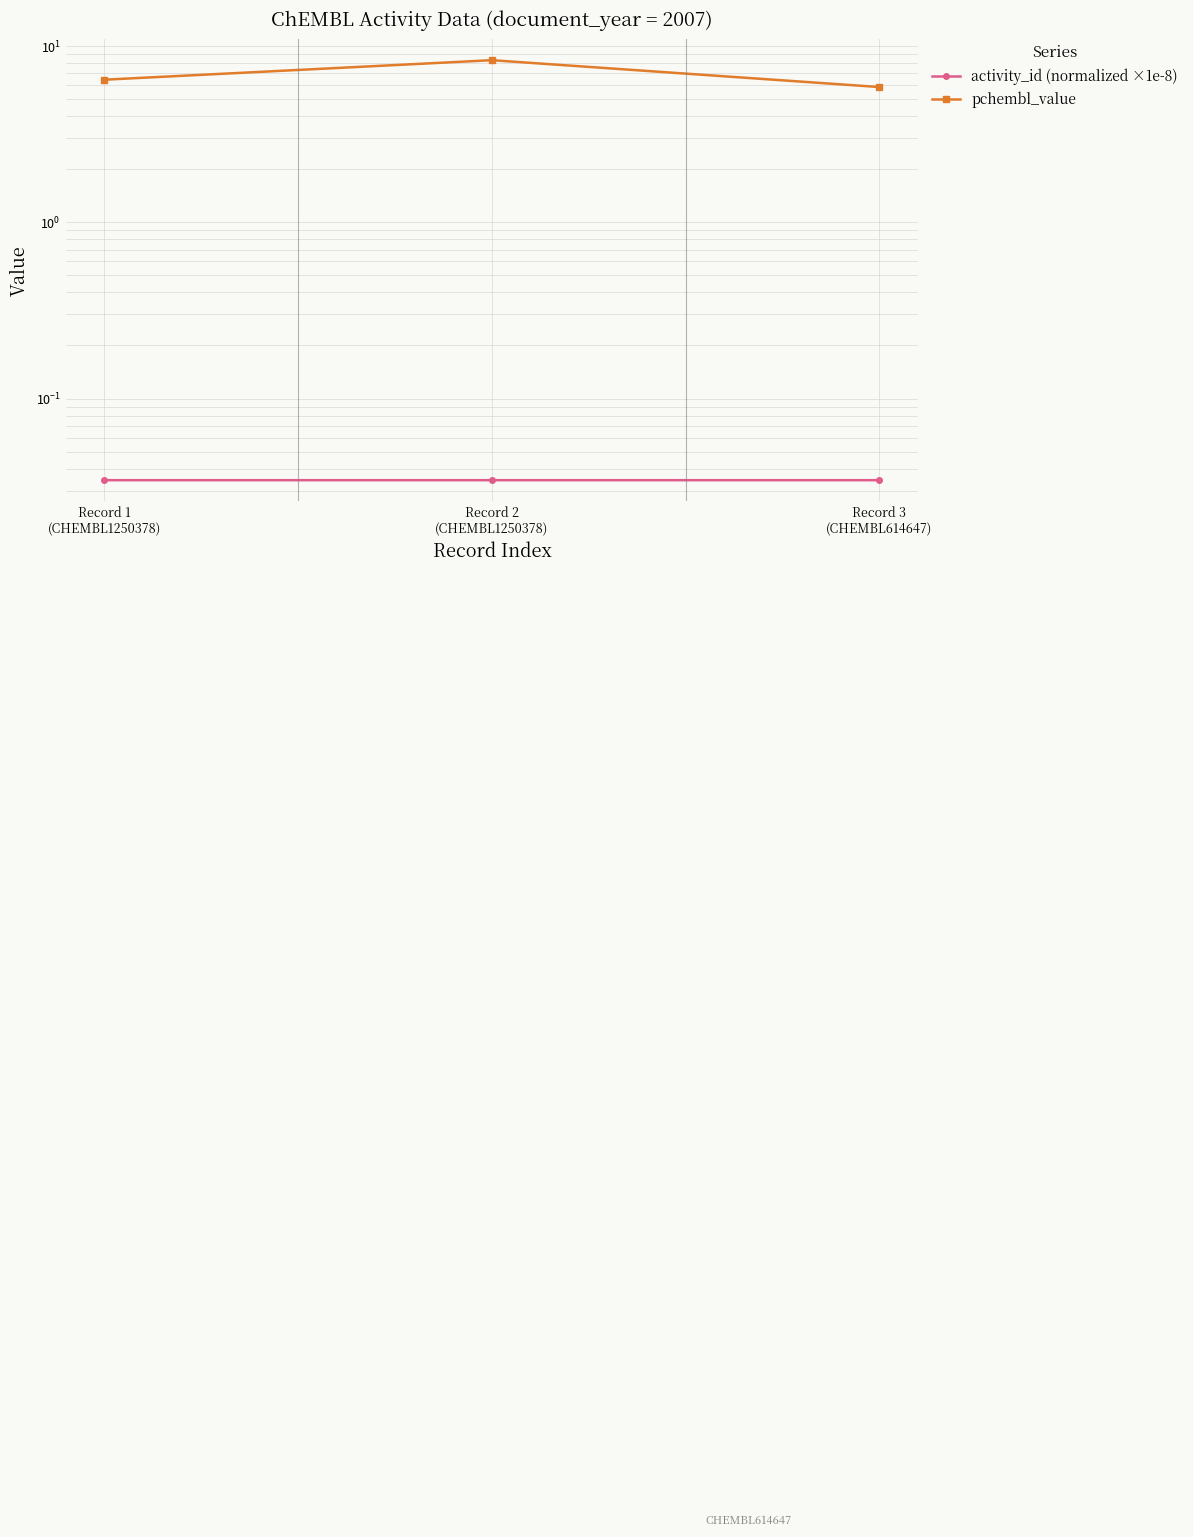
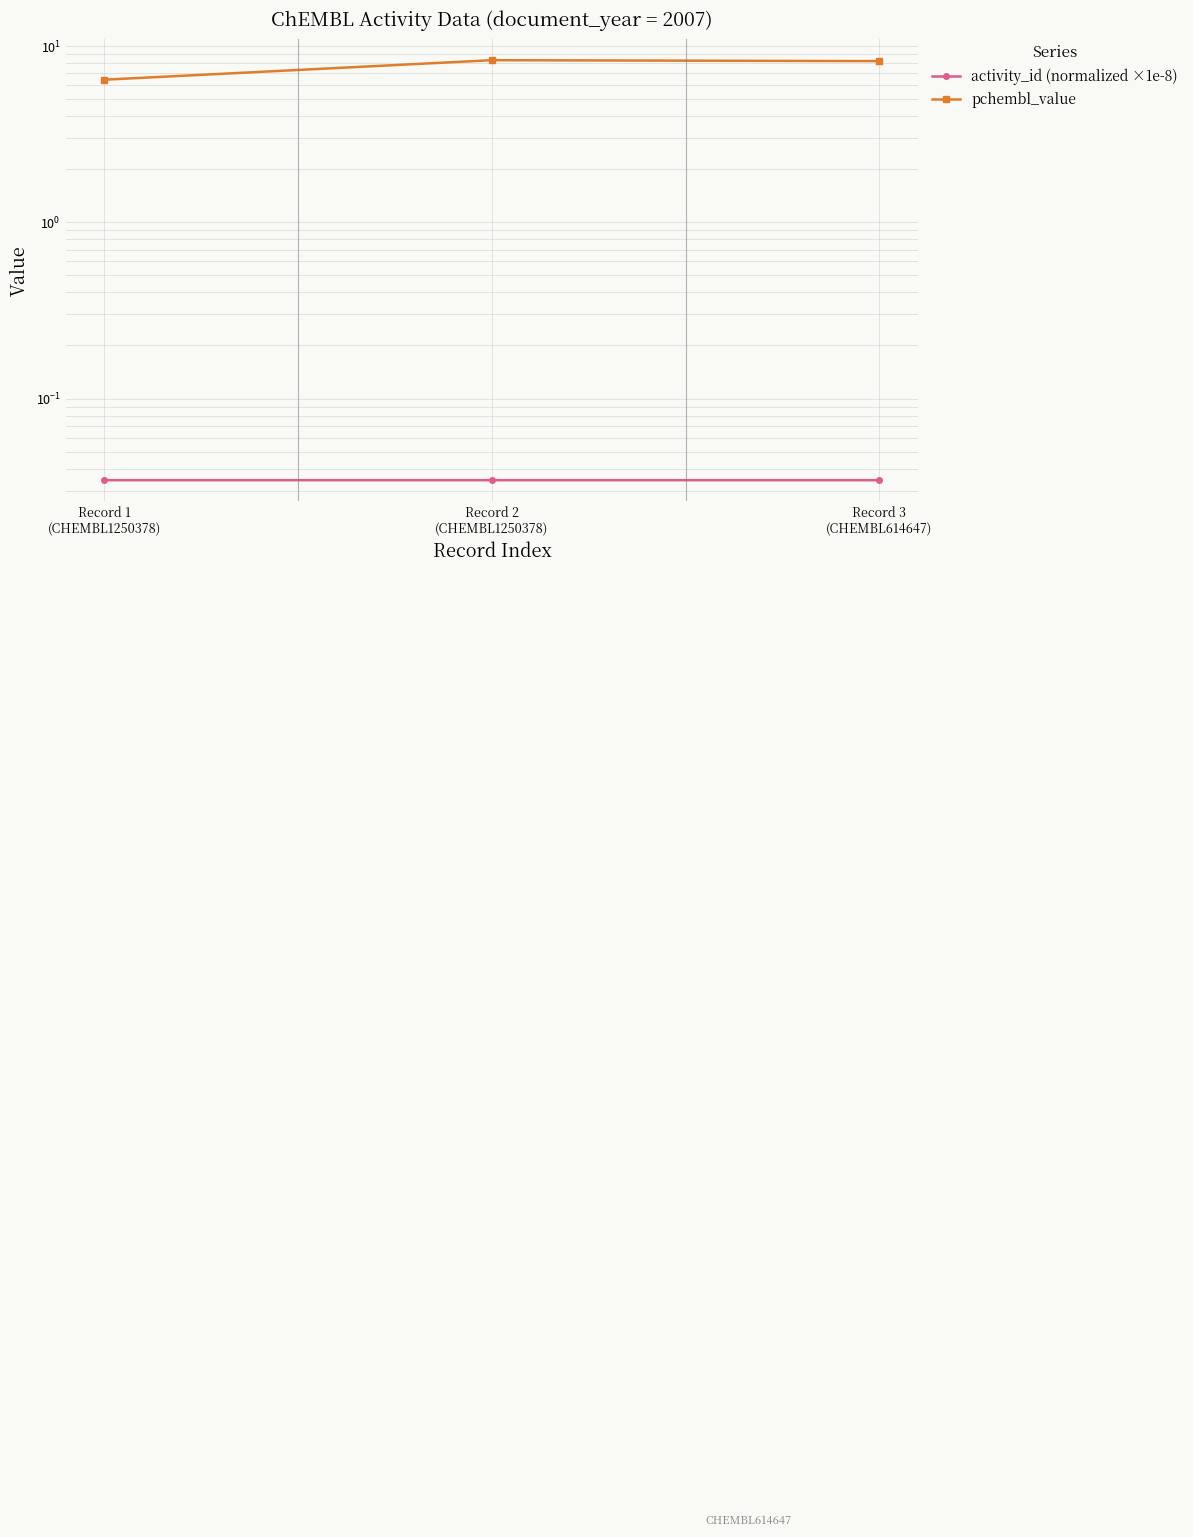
pchembl_value, Record 3 (CHEMBL614647): 5.9 -> 8
